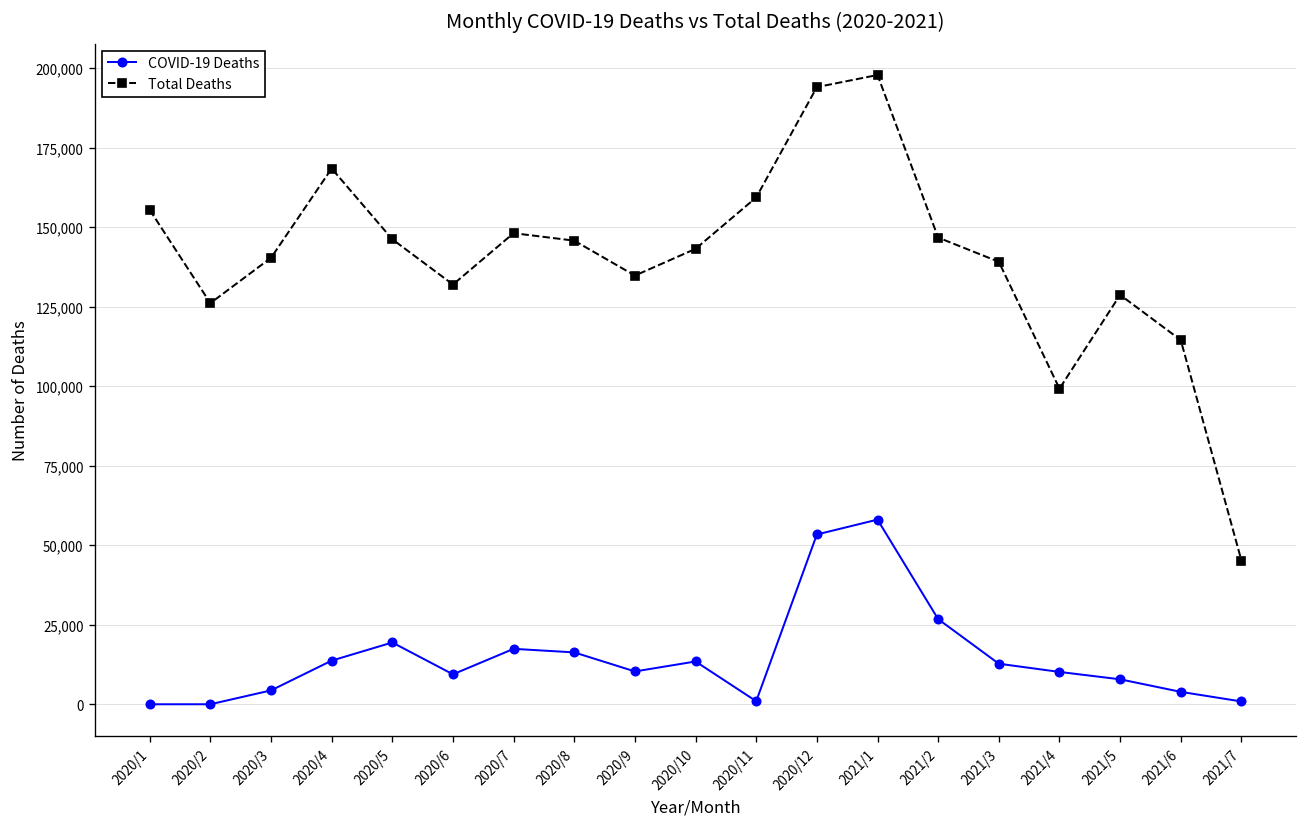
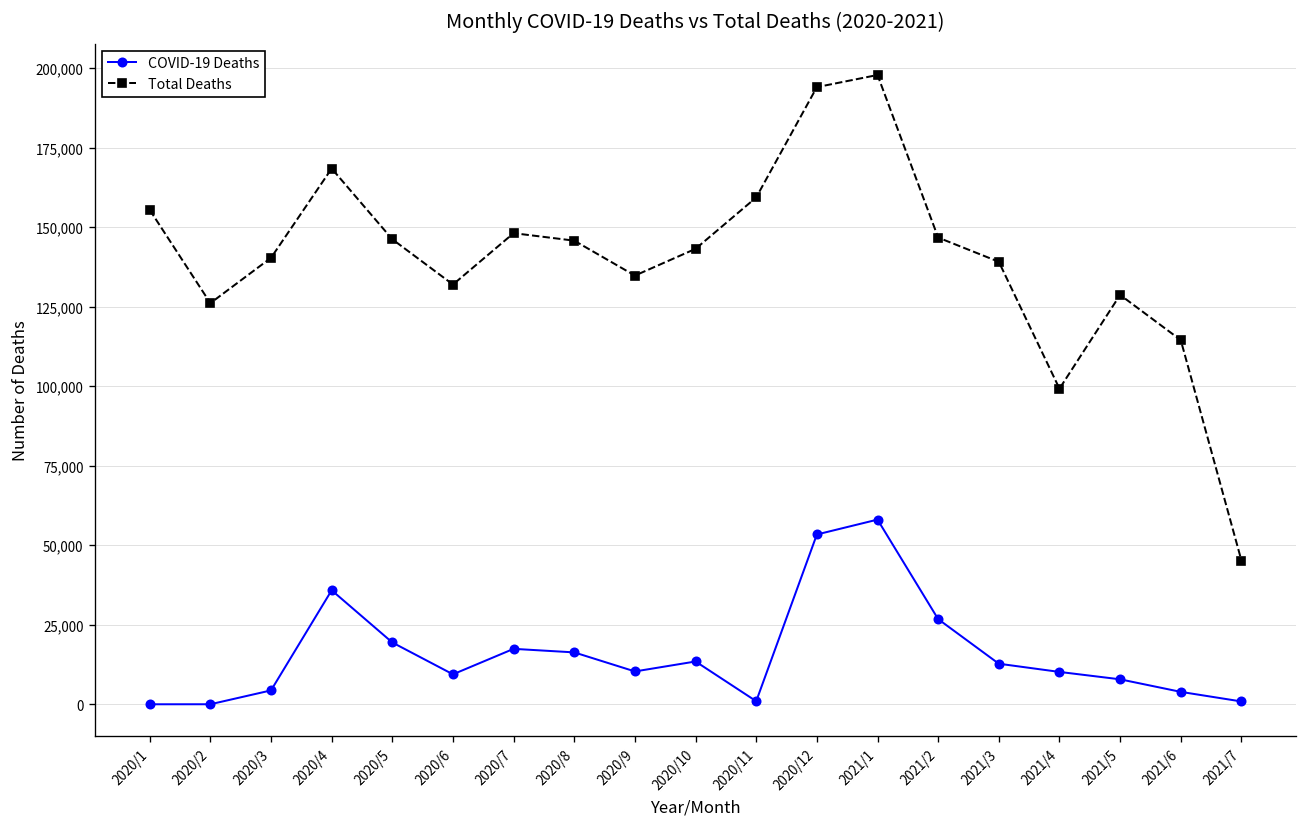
COVID-19 Deaths, 2020/4: 14,000 -> 36,000
